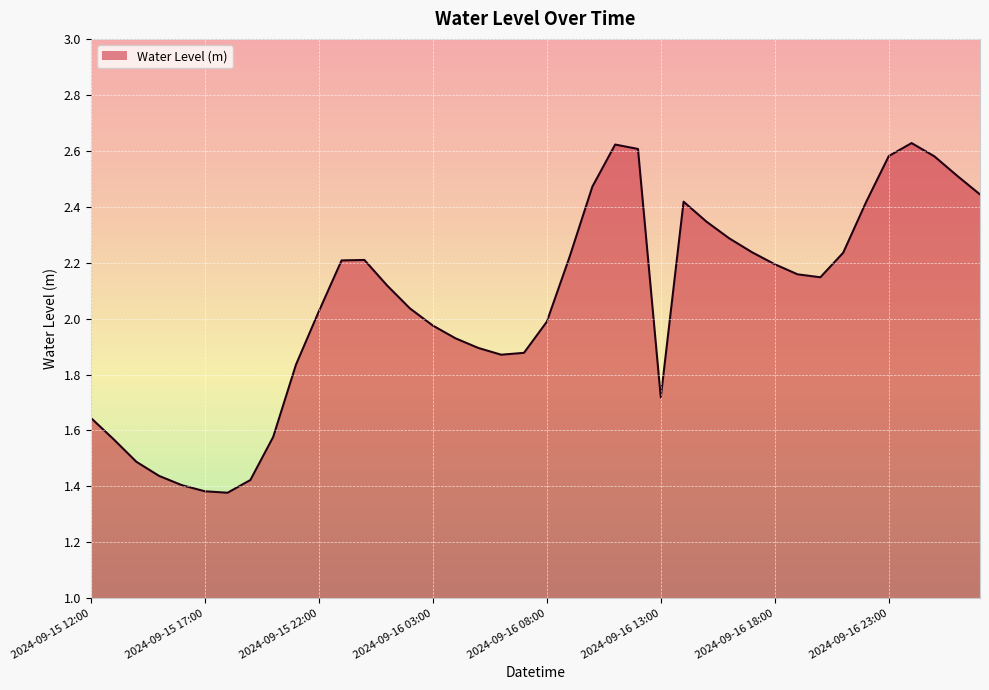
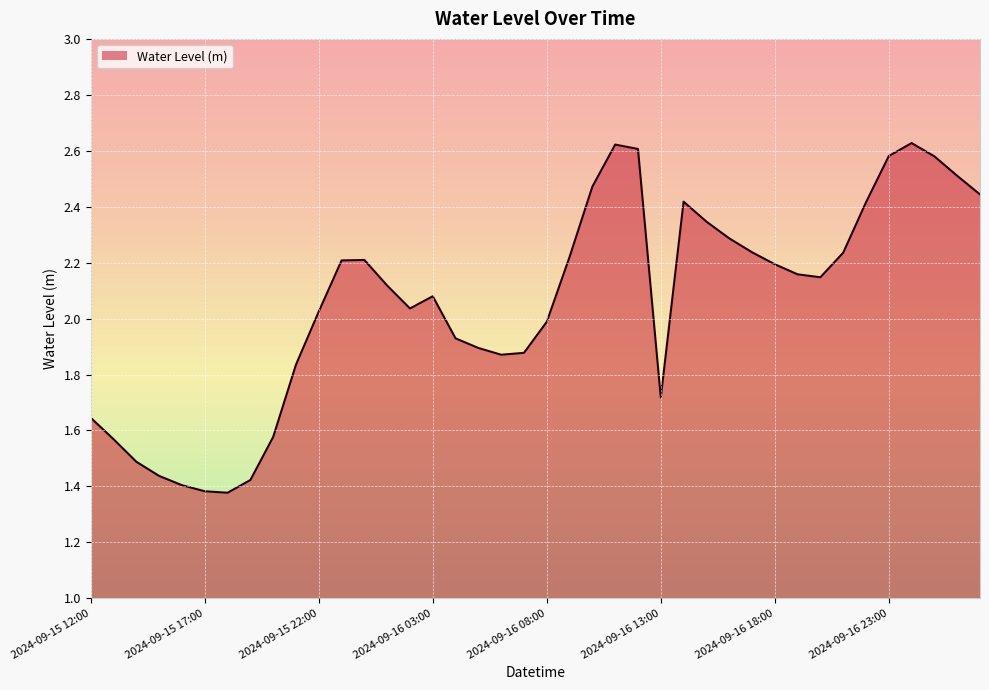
2024-09-16 03:00: 1.98 -> 2.08
